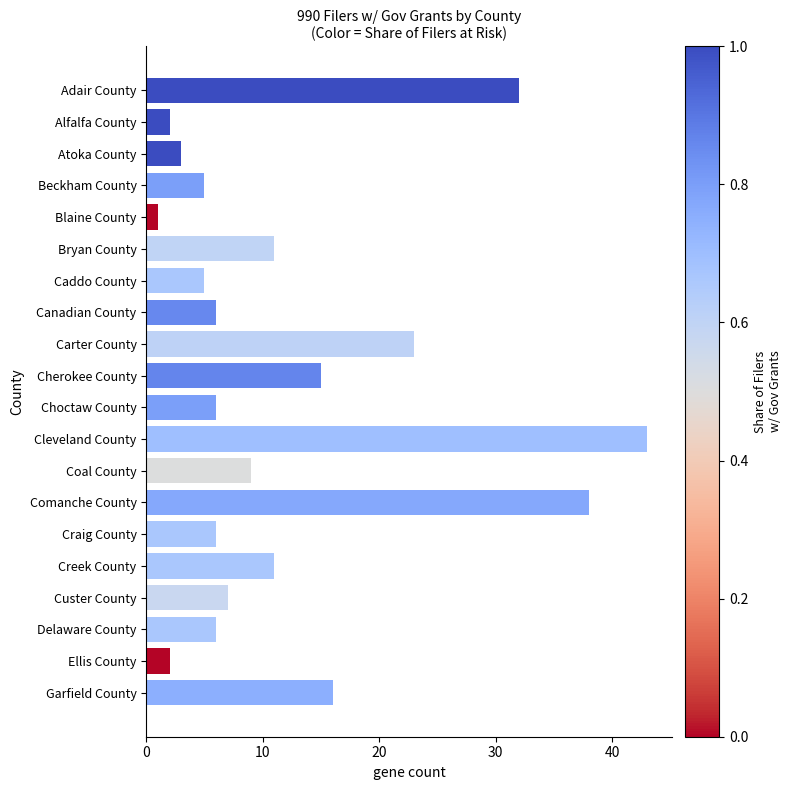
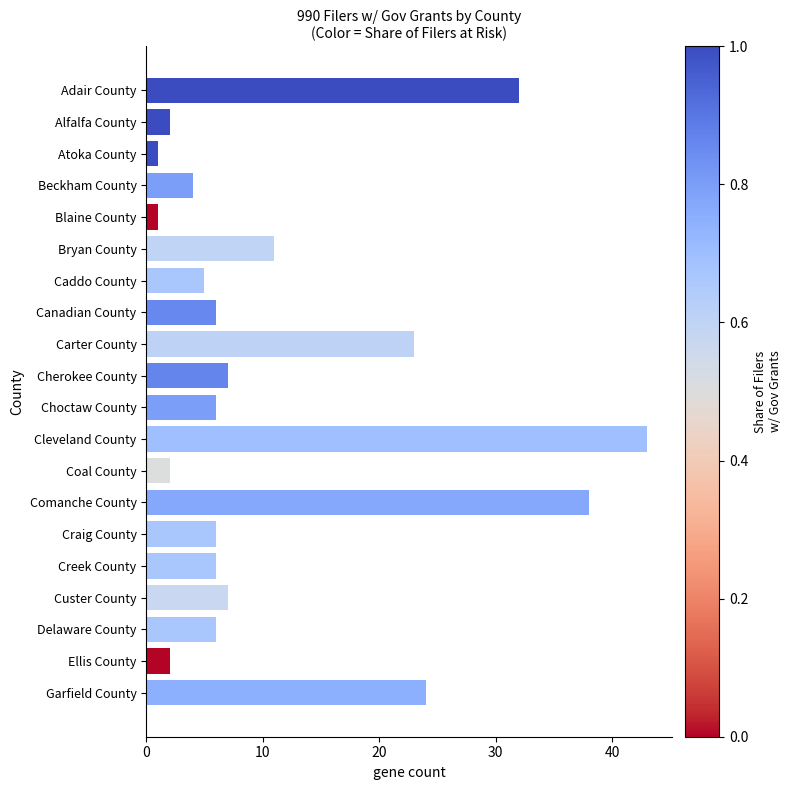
Atoka County: 3 -> 1
Beckham County: 5 -> 4
Cherokee County: 15 -> 7
Coal County: 9 -> 2
Creek County: 11 -> 6
Garfield County: 16 -> 24
